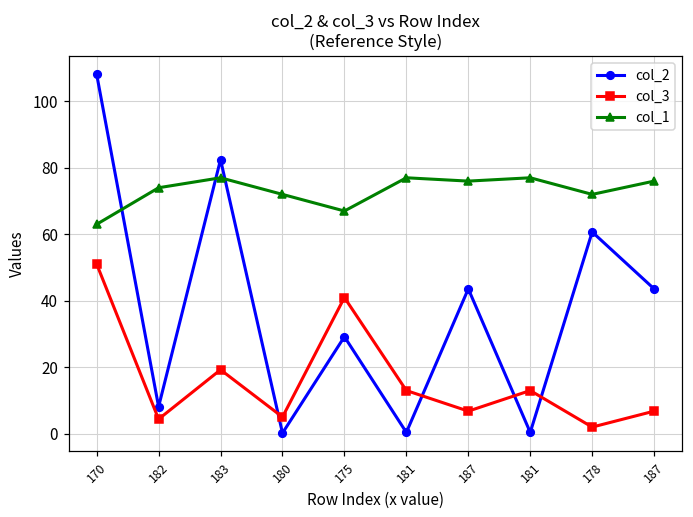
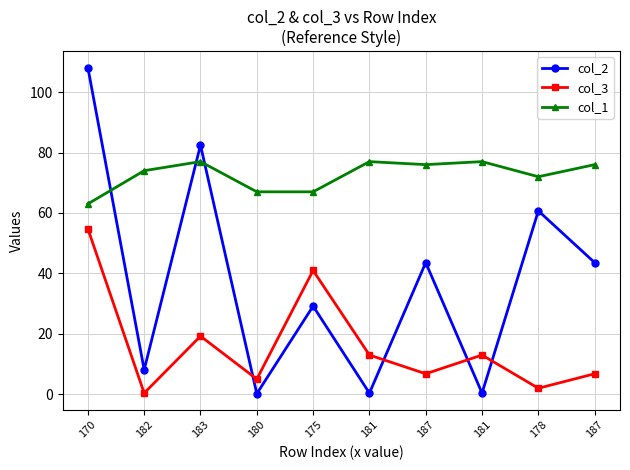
col_3, 170: 51 -> 55
col_3, 182: 4 -> 0
col_1, 180: 72 -> 67
